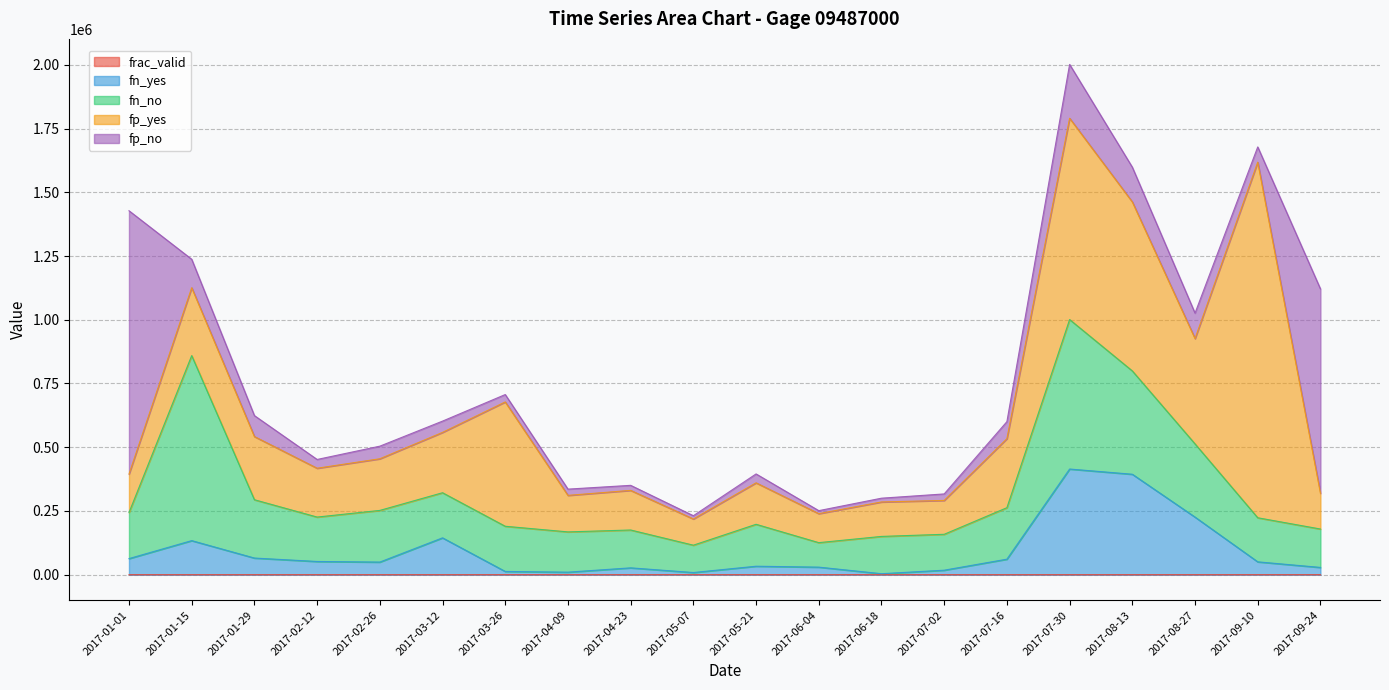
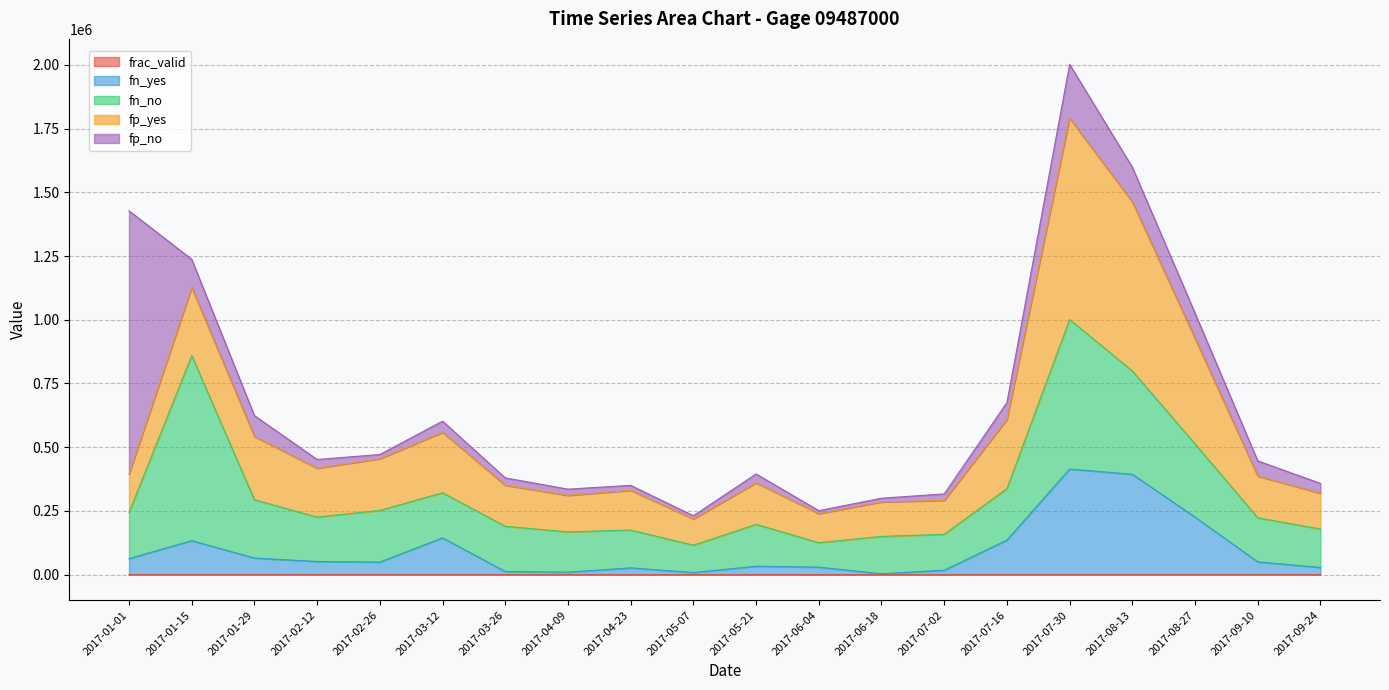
fp_no, 2017-02-26: 50000 -> 20000
fp_yes, 2017-03-26: 490000 -> 160000
fn_yes, 2017-07-16: 60000 -> 140000
fp_yes, 2017-09-10: 1390000 -> 160000
fp_no, 2017-09-24: 800000 -> 40000
